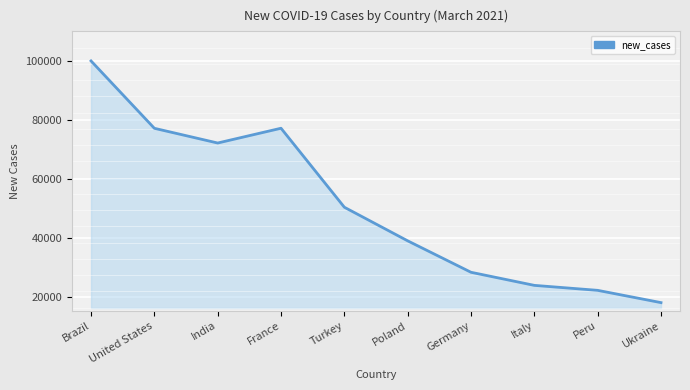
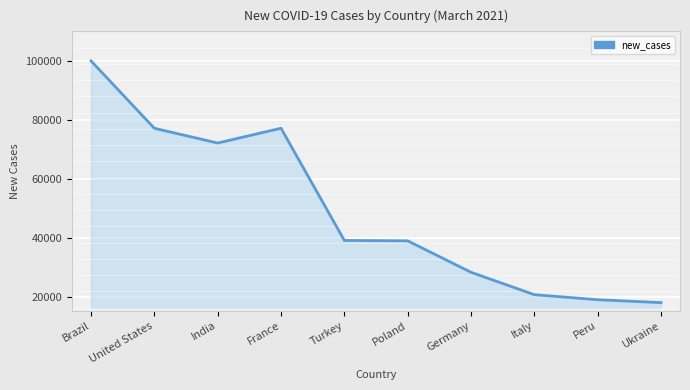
Turkey: 51000 -> 39000
Italy: 24000 -> 21000
Peru: 22000 -> 19000
